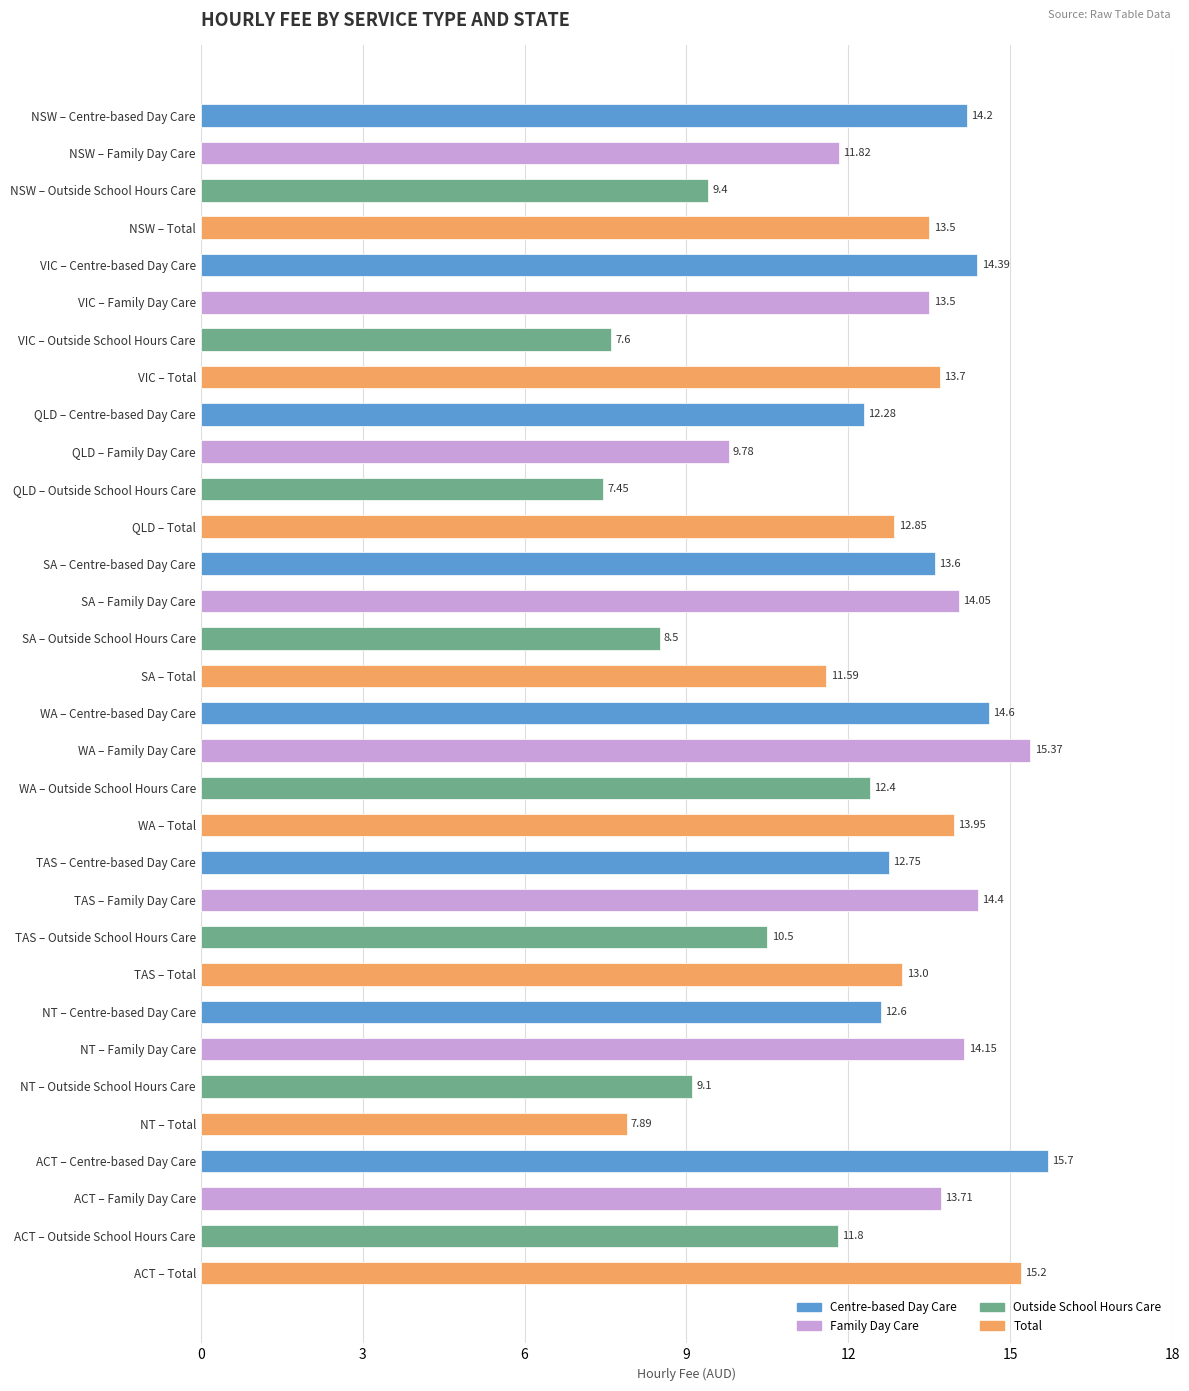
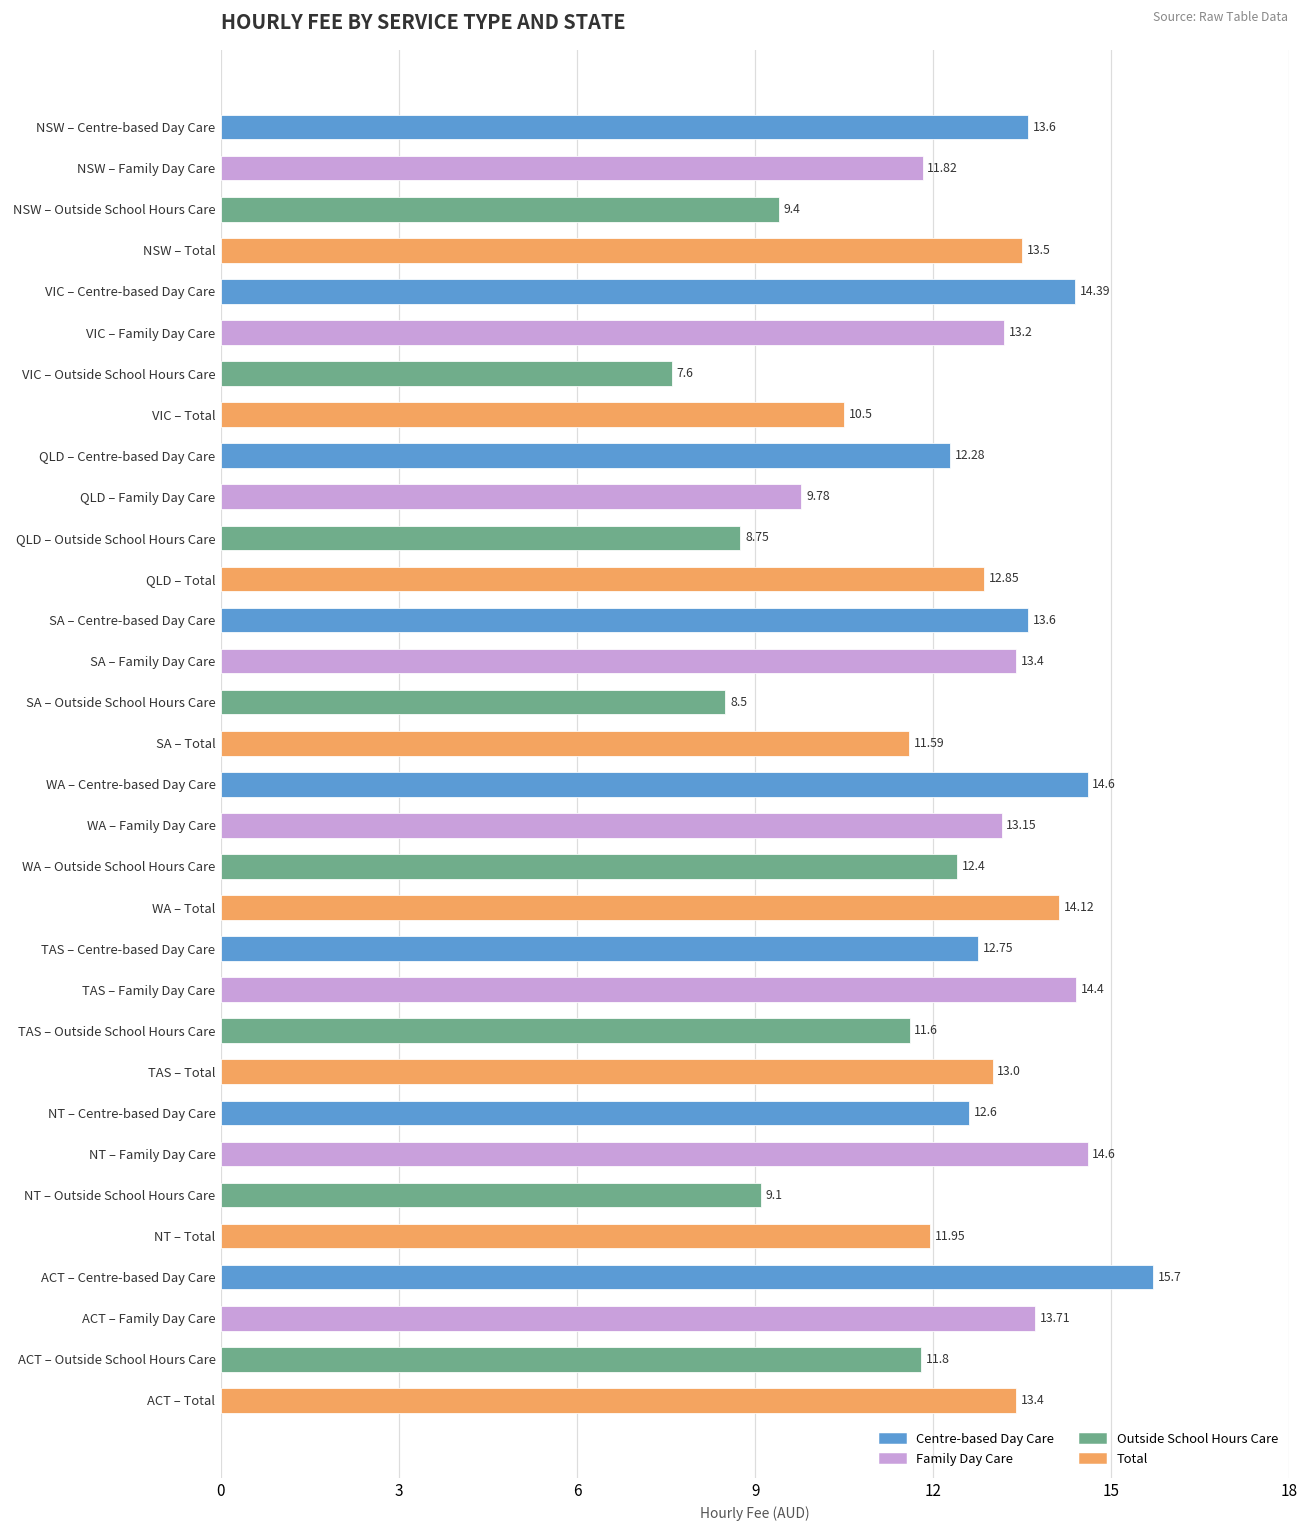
NSW – Centre-based Day Care: 14.2 -> 13.6
VIC – Family Day Care: 13.5 -> 13.2
VIC – Total: 13.7 -> 10.5
QLD – Outside School Hours Care: 7.45 -> 8.75
SA – Family Day Care: 14.05 -> 13.4
WA – Family Day Care: 15.37 -> 13.15
WA – Total: 13.95 -> 14.12
TAS – Outside School Hours Care: 10.5 -> 11.6
NT – Family Day Care: 14.15 -> 14.6
NT – Total: 7.89 -> 11.95
ACT – Total: 15.2 -> 13.4
